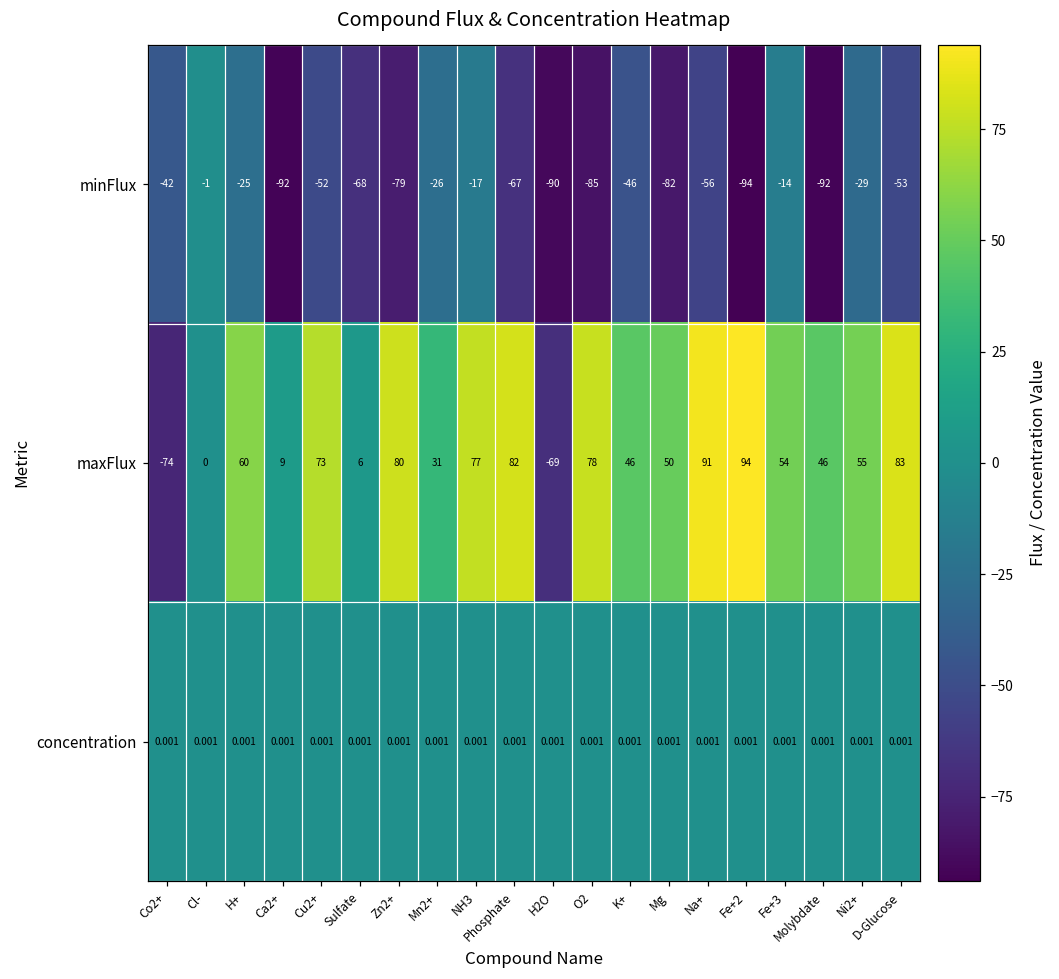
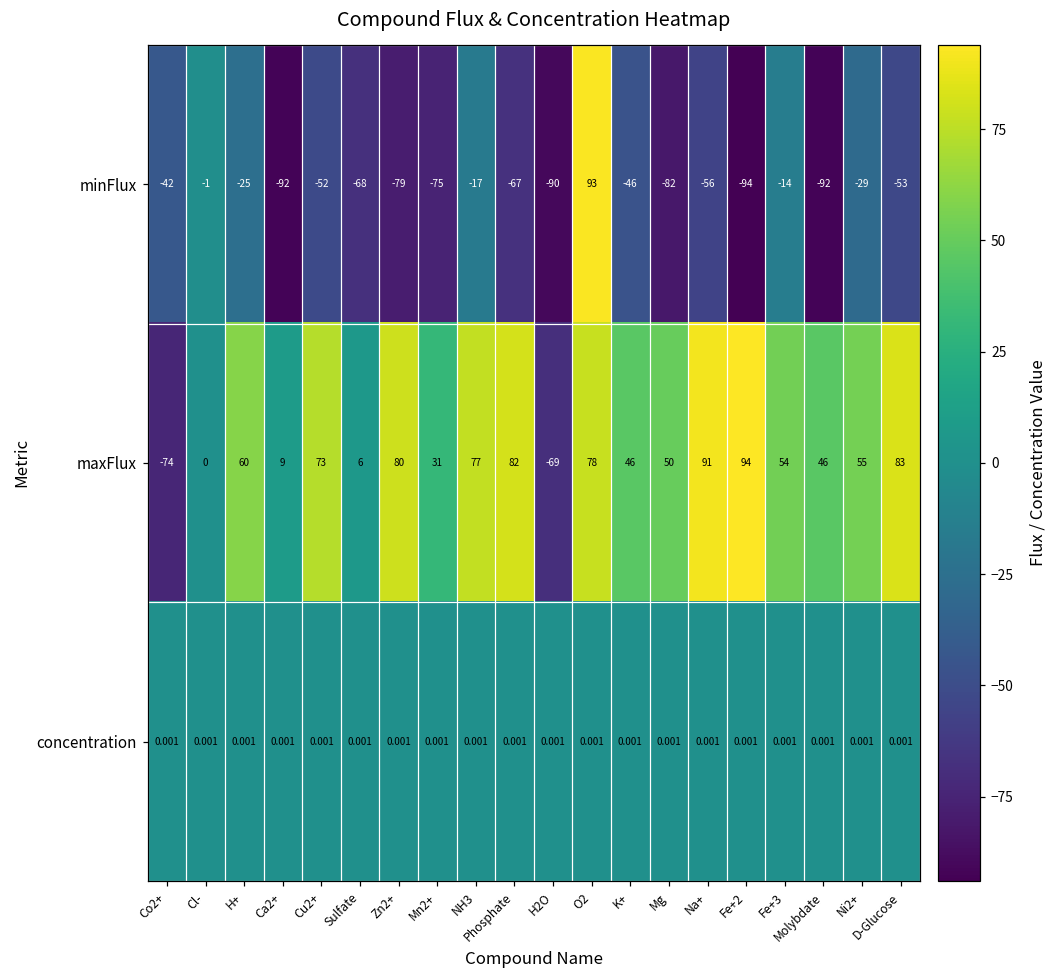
minFlux, Mn2+: -26 -> -75
minFlux, O2: -85 -> 93
